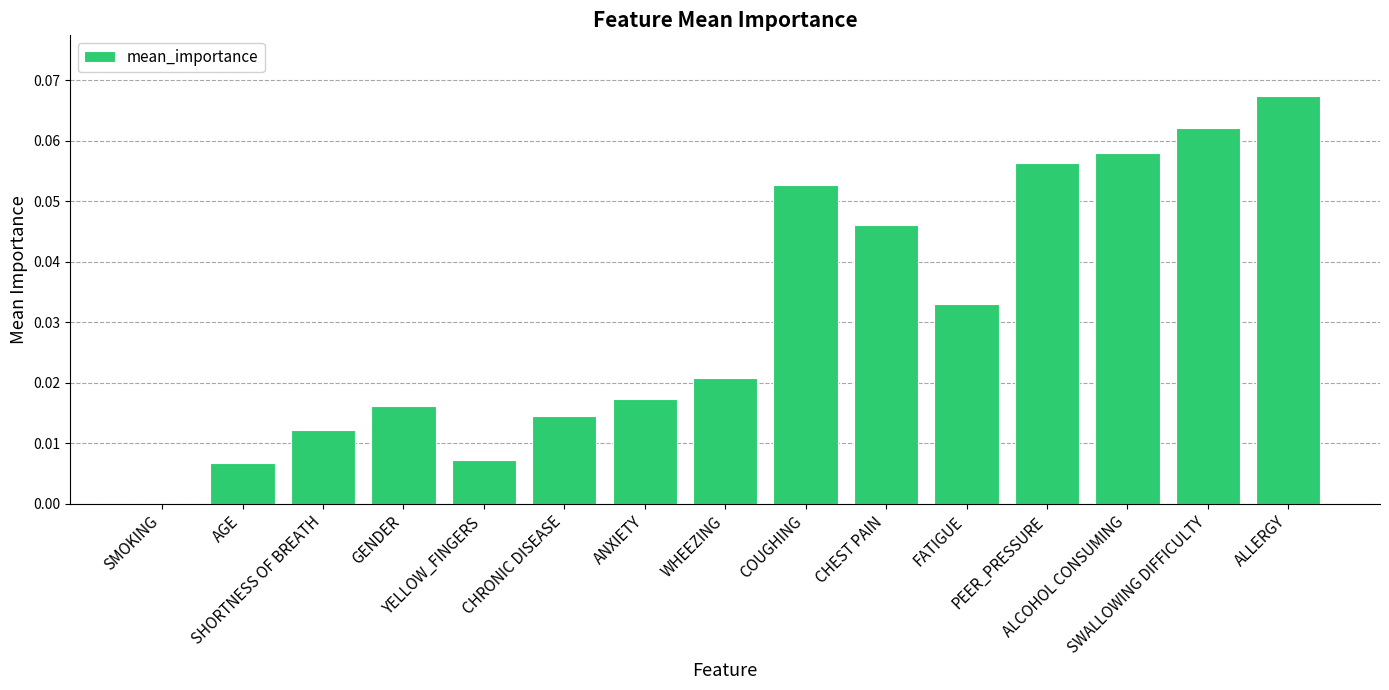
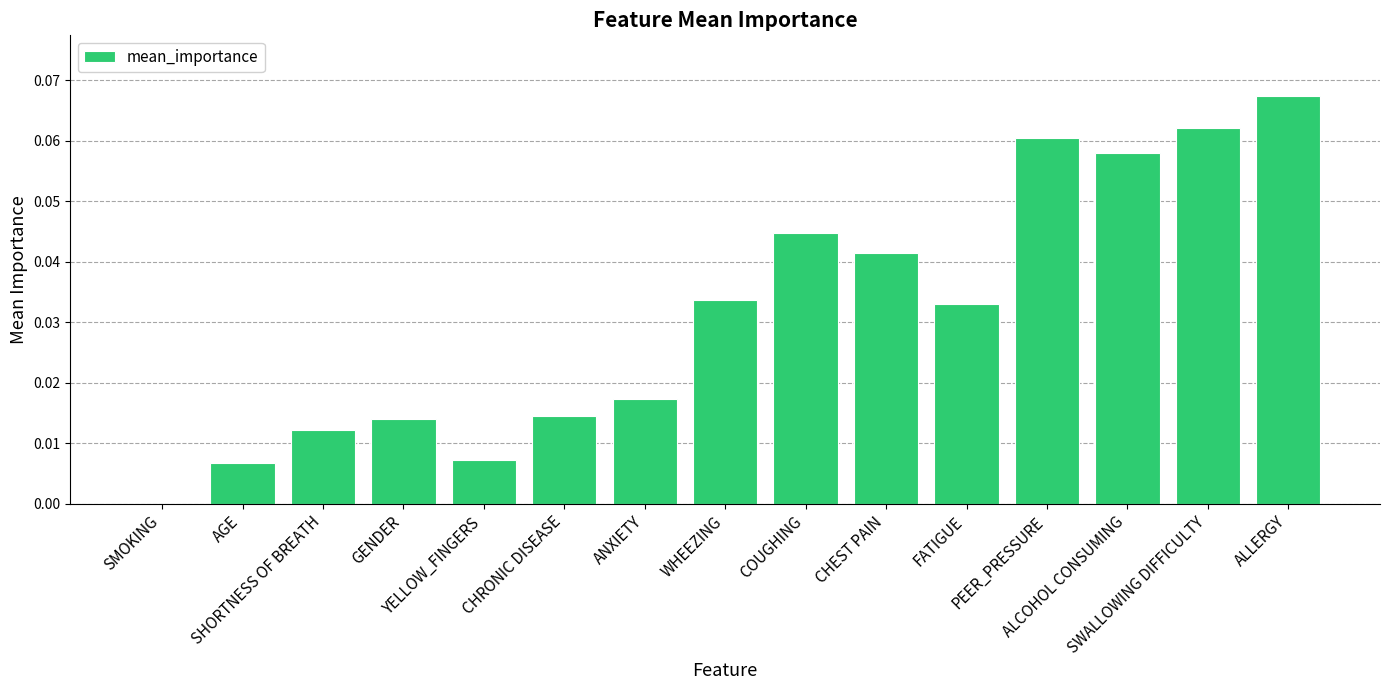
GENDER: 0.016 -> 0.014
WHEEZING: 0.021 -> 0.034
COUGHING: 0.053 -> 0.045
CHEST PAIN: 0.046 -> 0.041
PEER_PRESSURE: 0.056 -> 0.060
